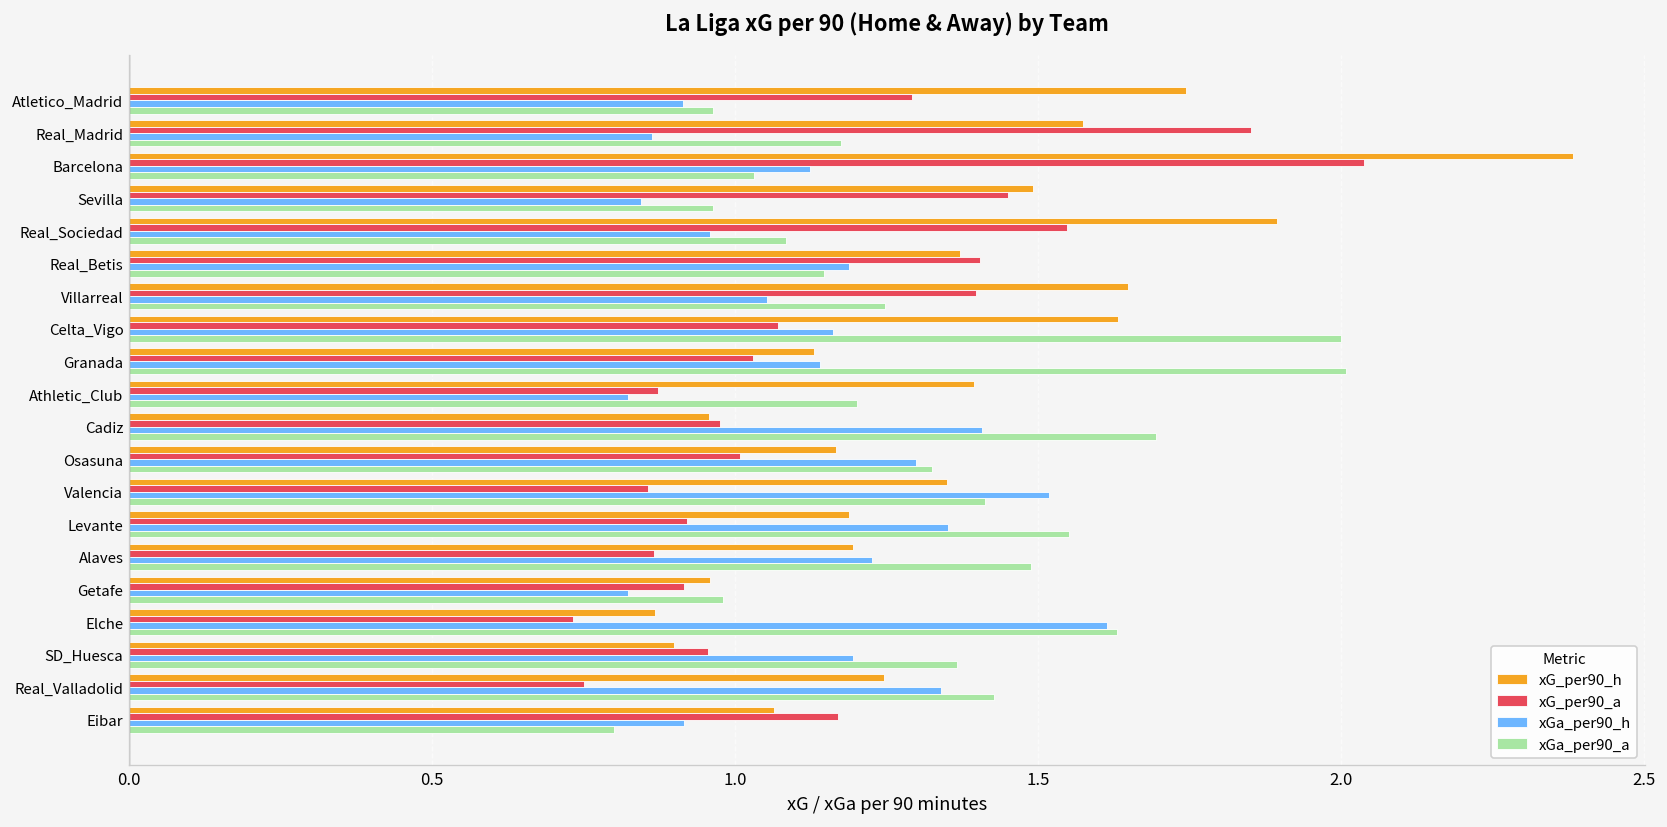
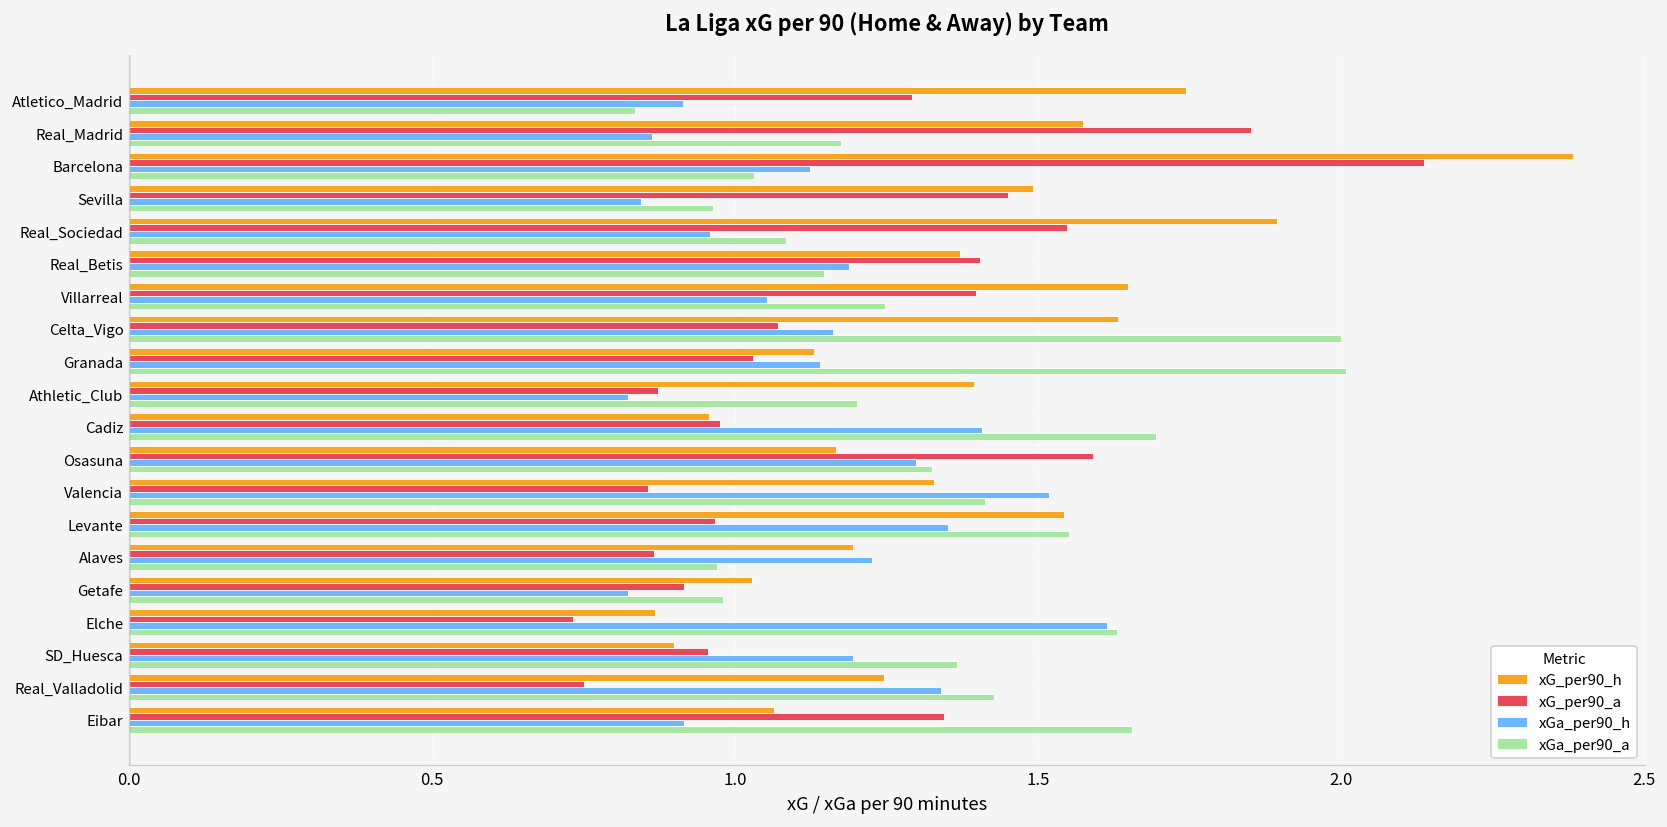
xGa_per90_a, Atletico_Madrid: 0.96 -> 0.84
xG_per90_a, Barcelona: 2.04 -> 2.14
xG_per90_a, Osasuna: 1.01 -> 1.59
xG_per90_h, Valencia: 1.35 -> 1.33
xG_per90_h, Levante: 1.19 -> 1.54
xG_per90_a, Levante: 0.92 -> 0.97
xGa_per90_a, Alaves: 1.49 -> 0.97
xG_per90_h, Getafe: 0.96 -> 1.03
xG_per90_a, Eibar: 1.17 -> 1.34
xGa_per90_a, Eibar: 0.80 -> 1.65
